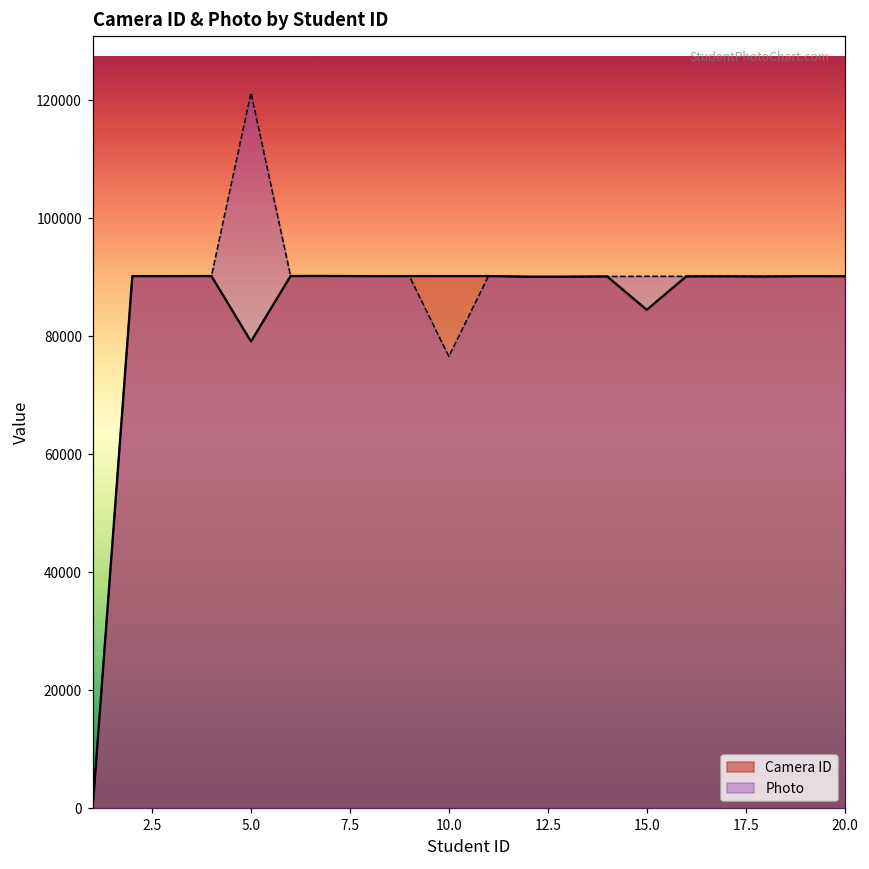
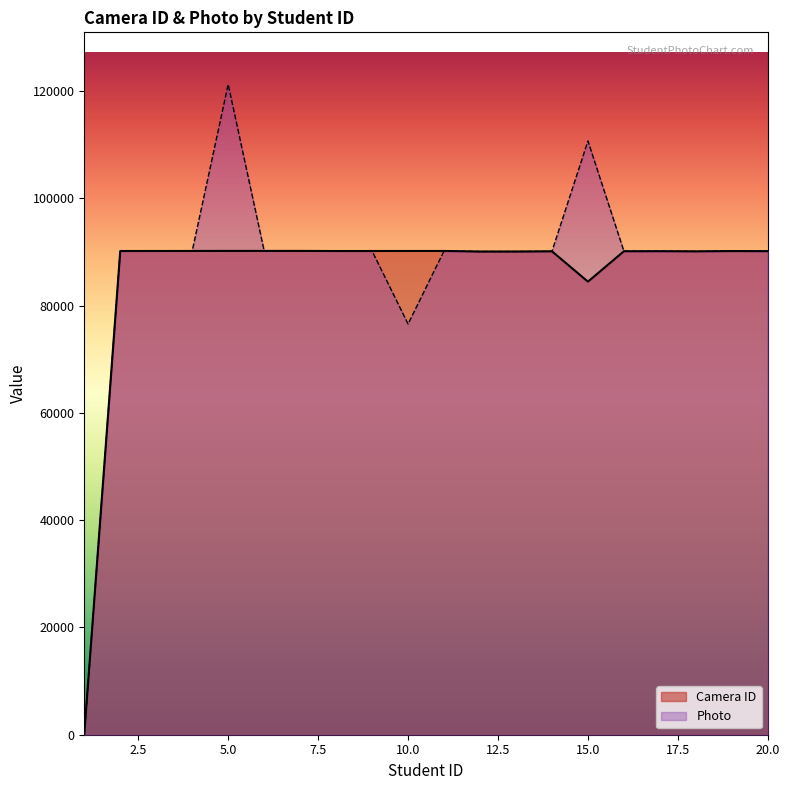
Camera ID, 5.0: 79000 -> 90000
Photo, 15.0: 90000 -> 111000
